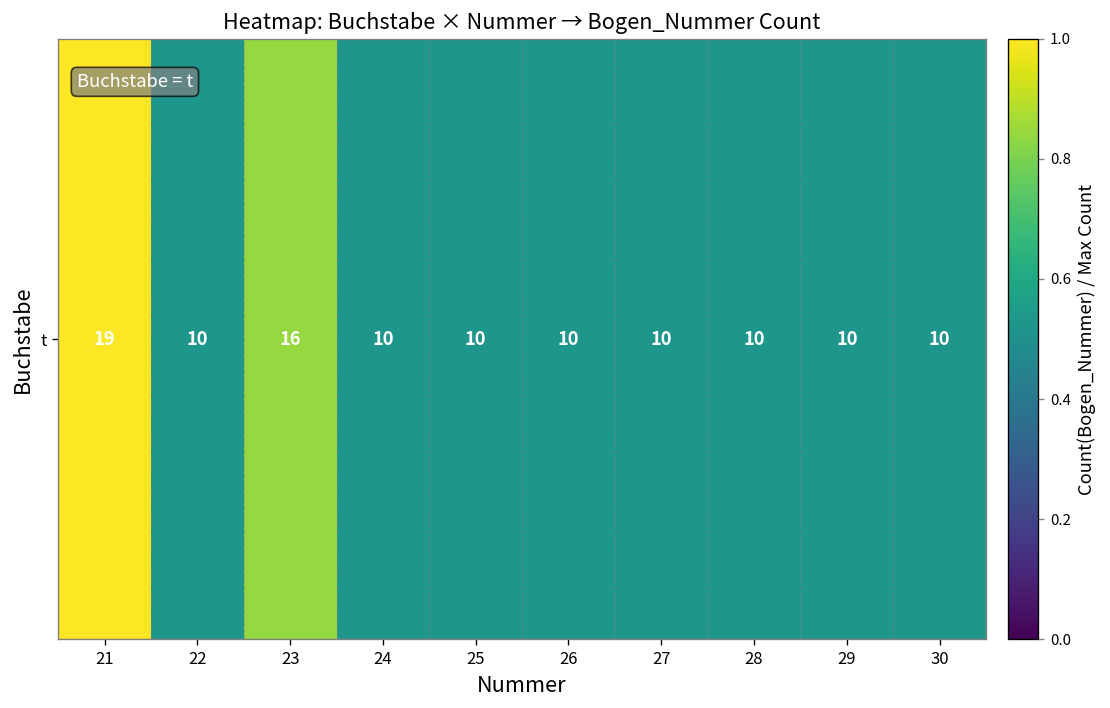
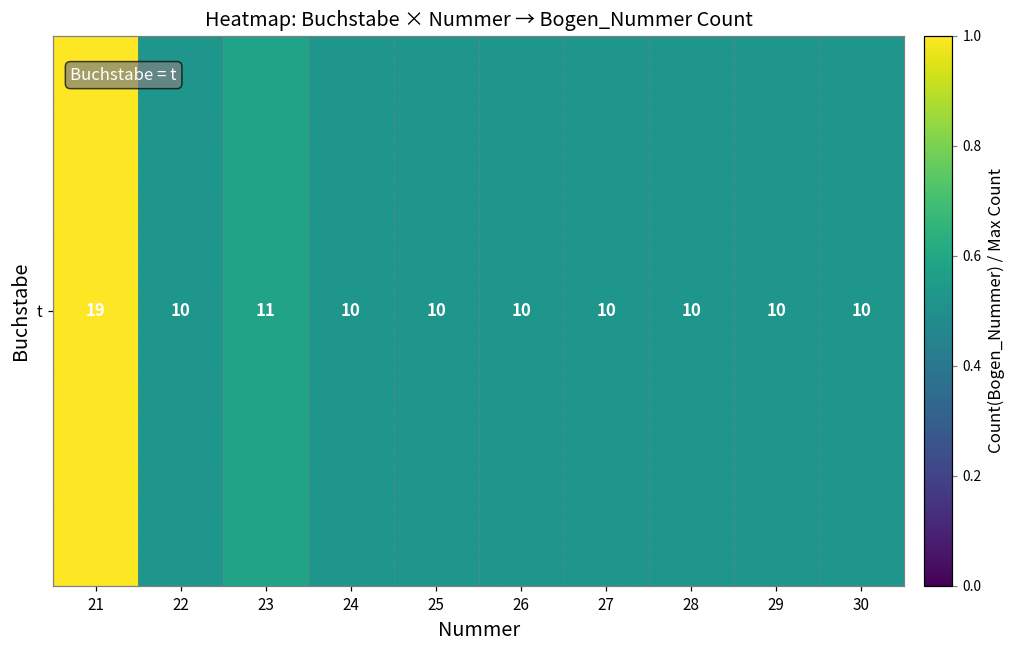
t, 23: 16 -> 11
